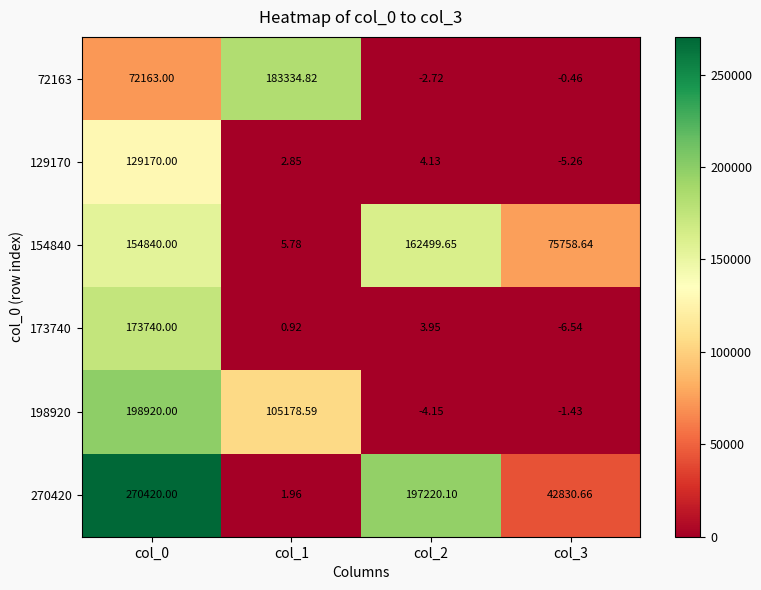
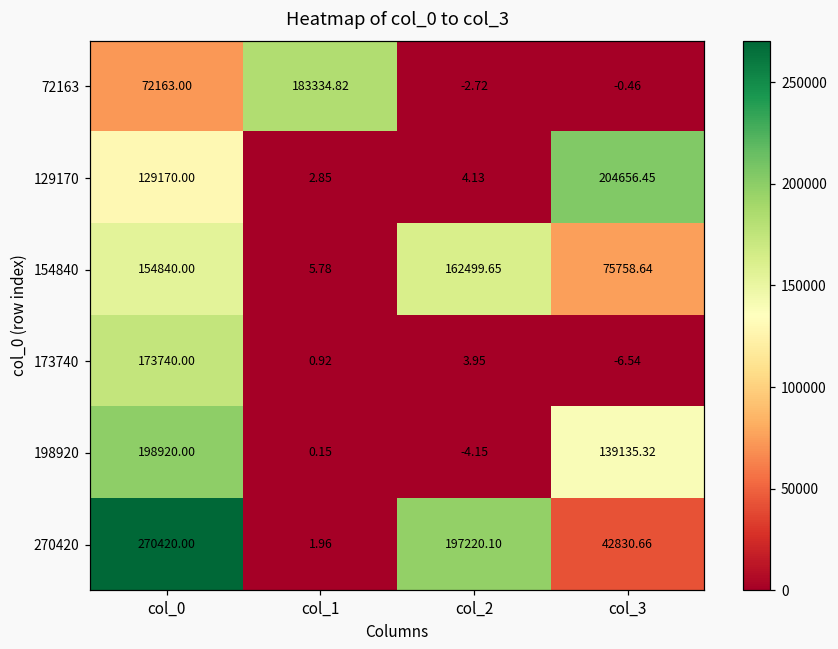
129170, col_3: -5.26 -> 204656.45
198920, col_1: 105178.59 -> 0.15
198920, col_3: -1.43 -> 139135.32
